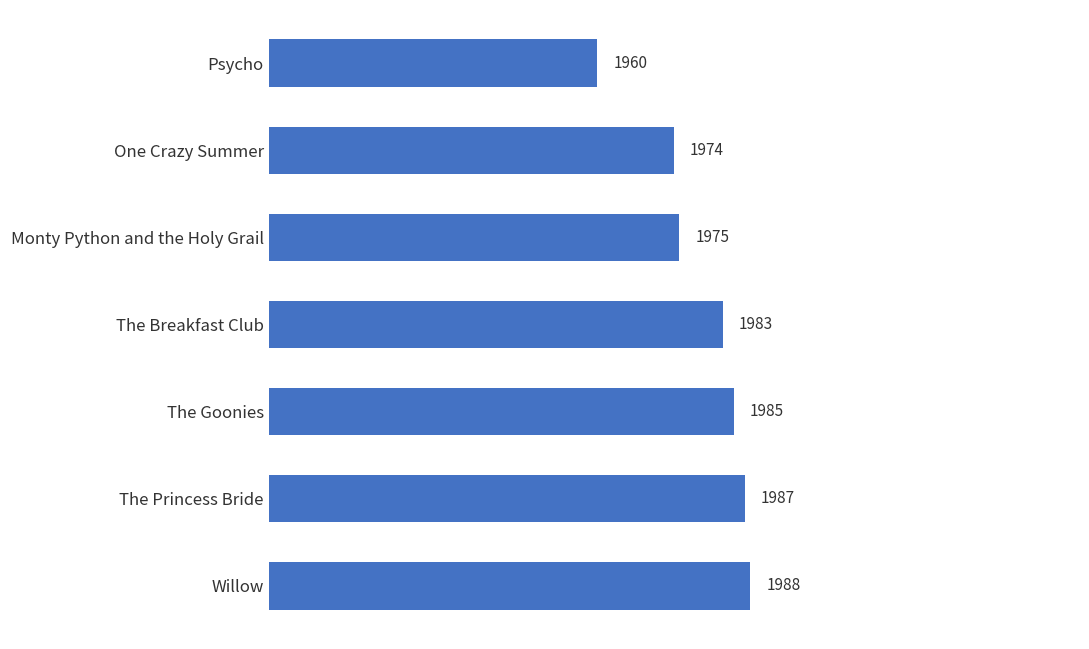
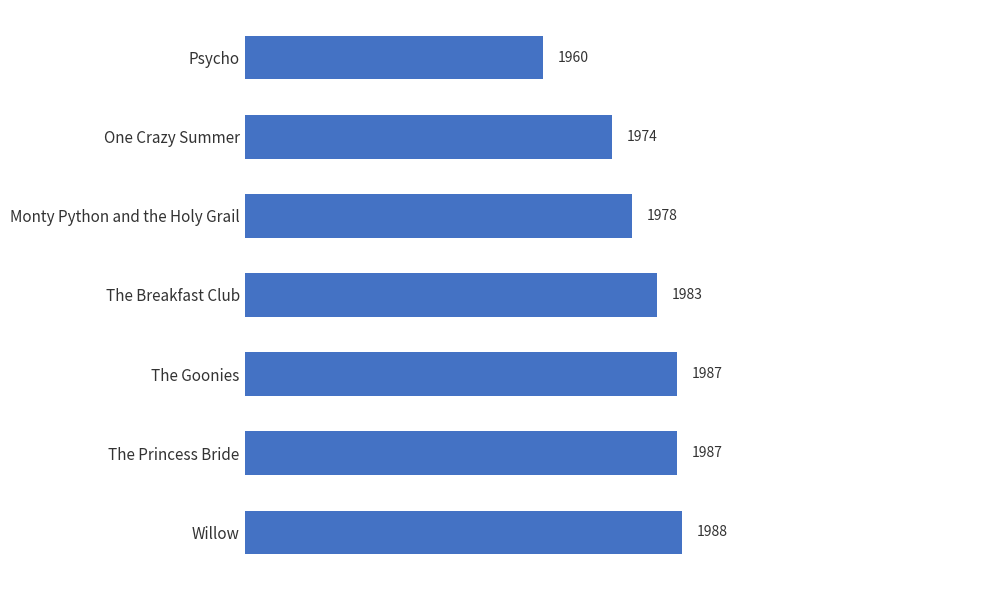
Monty Python and the Holy Grail: 1975 -> 1978
The Goonies: 1985 -> 1987
